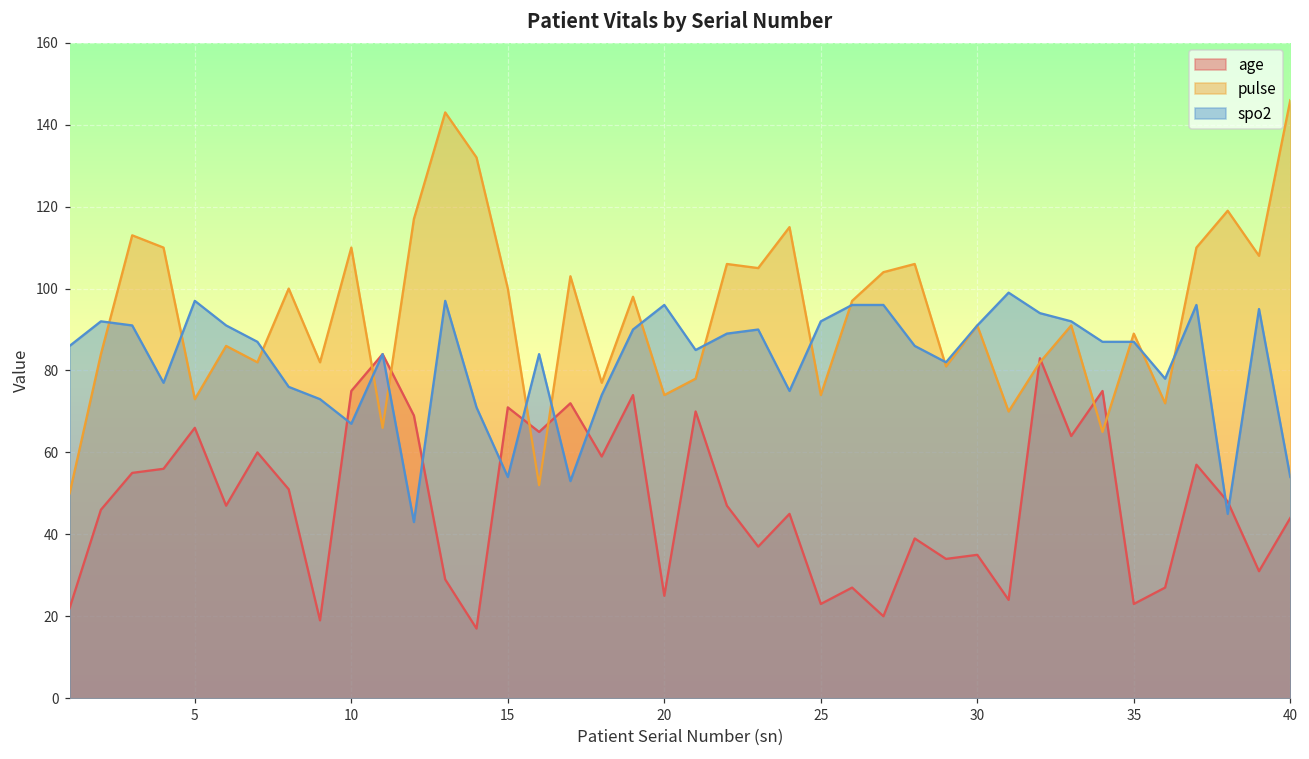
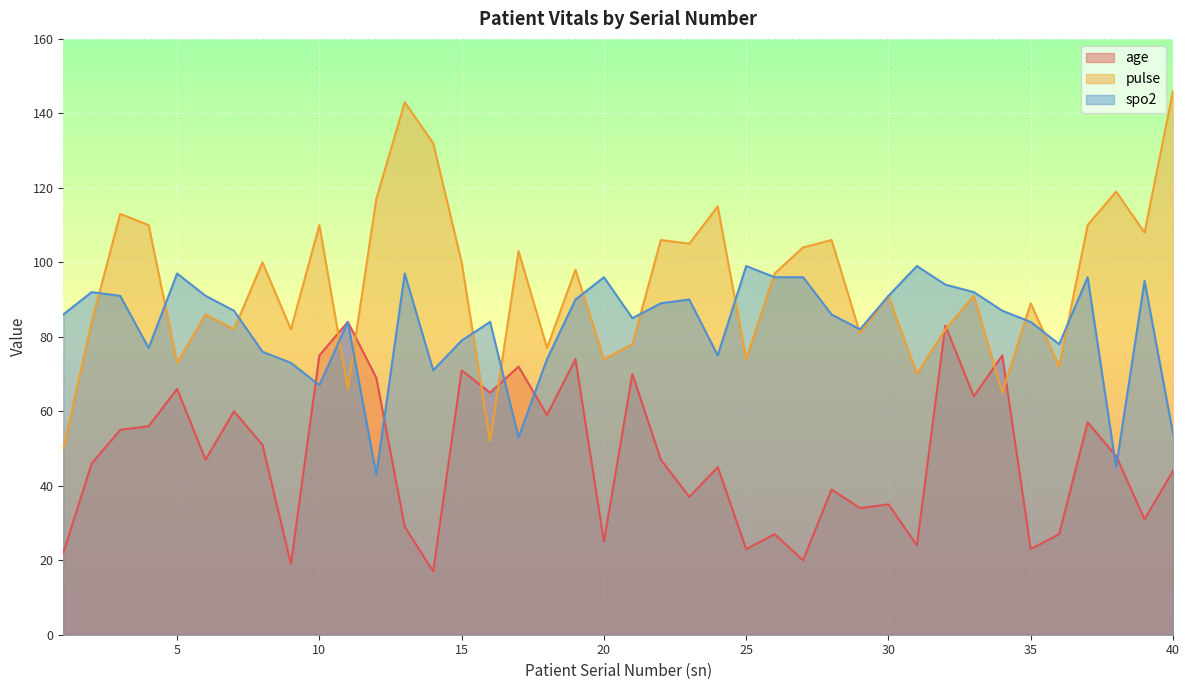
spo2, 15: 54 -> 79
spo2, 25: 92 -> 99
spo2, 35: 87 -> 84
